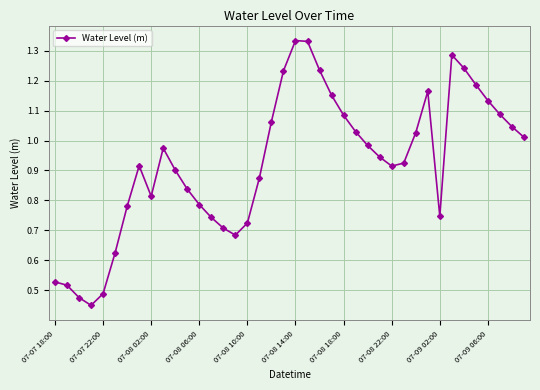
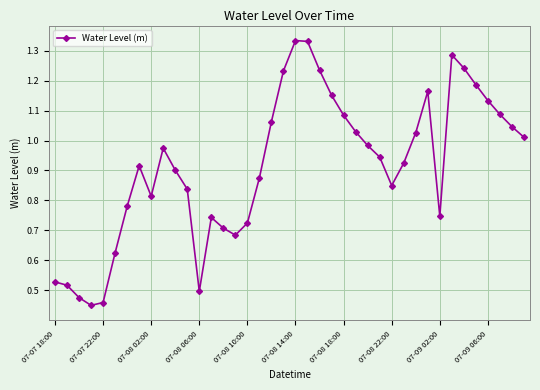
07-07 22:00: 0.49 -> 0.46
07-08 06:00: 0.79 -> 0.50
07-08 22:00: 0.91 -> 0.85
